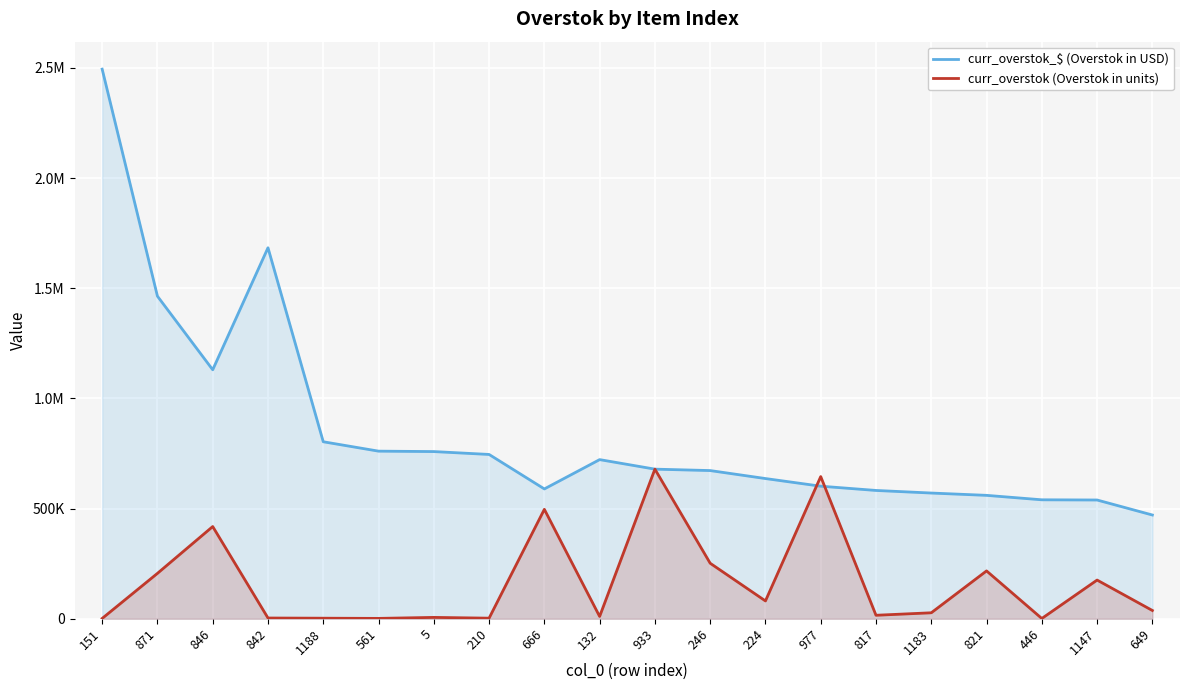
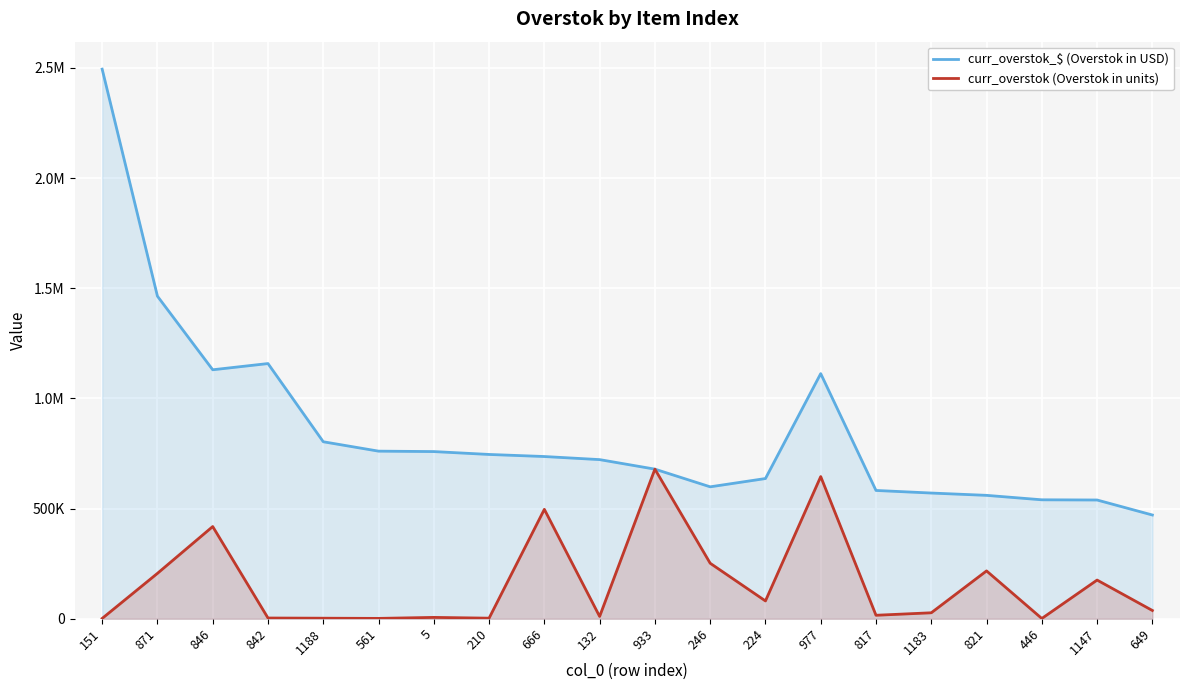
curr_overstok_$ (Overstok in USD), 842: 1680000 -> 1160000
curr_overstok_$ (Overstok in USD), 666: 590000 -> 740000
curr_overstok_$ (Overstok in USD), 246: 670000 -> 600000
curr_overstok_$ (Overstok in USD), 977: 600000 -> 1110000
